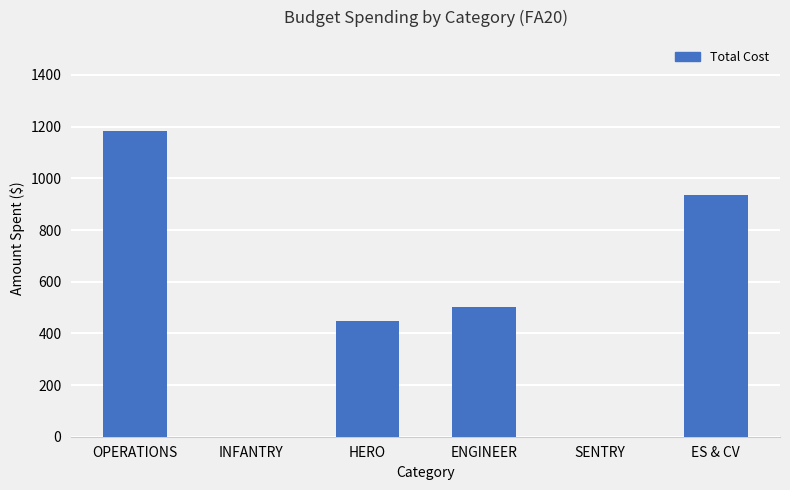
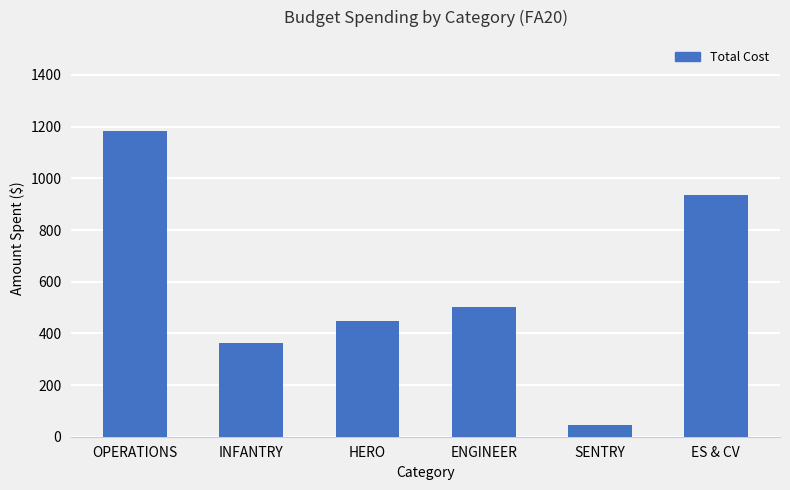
INFANTRY: 0 -> 360
SENTRY: 0 -> 50
